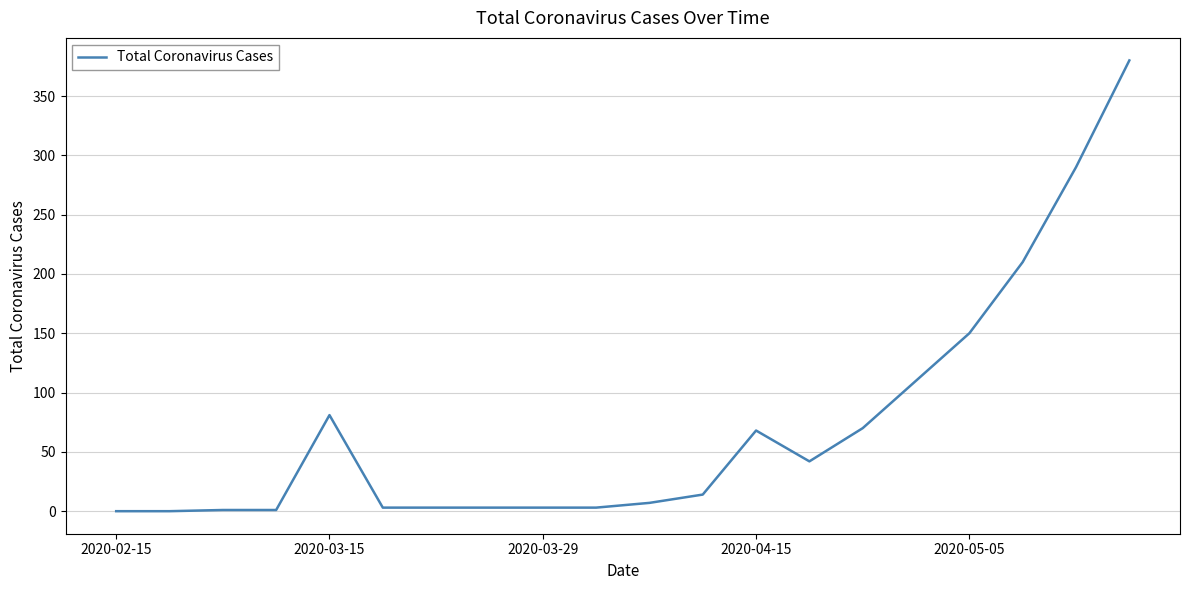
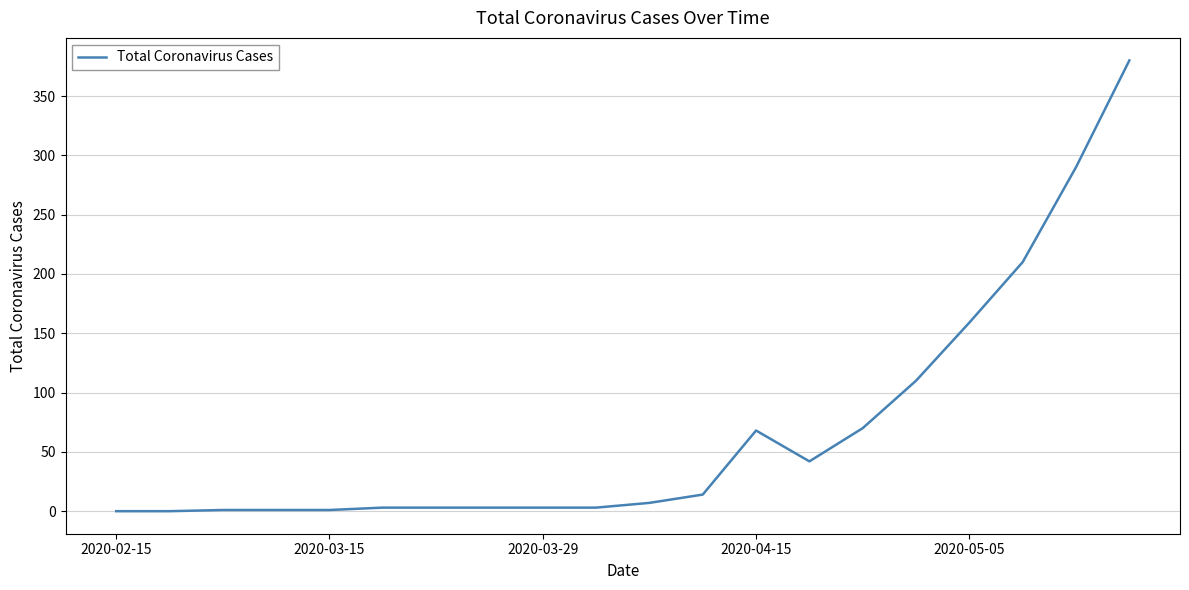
2020-03-15: 81 -> 1
2020-05-05: 150 -> 159
